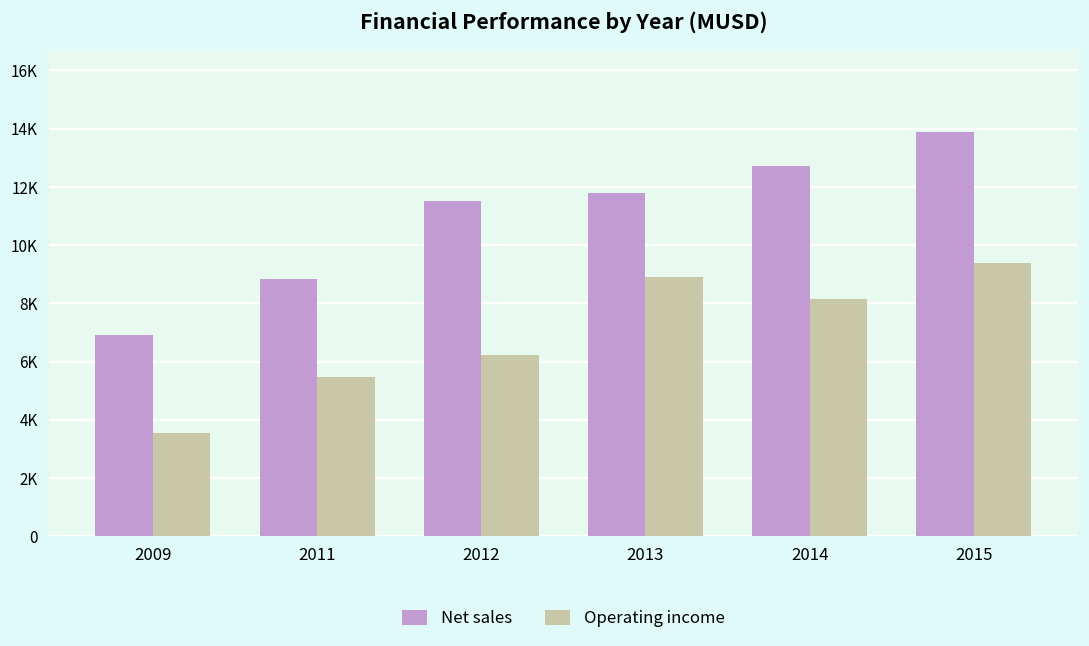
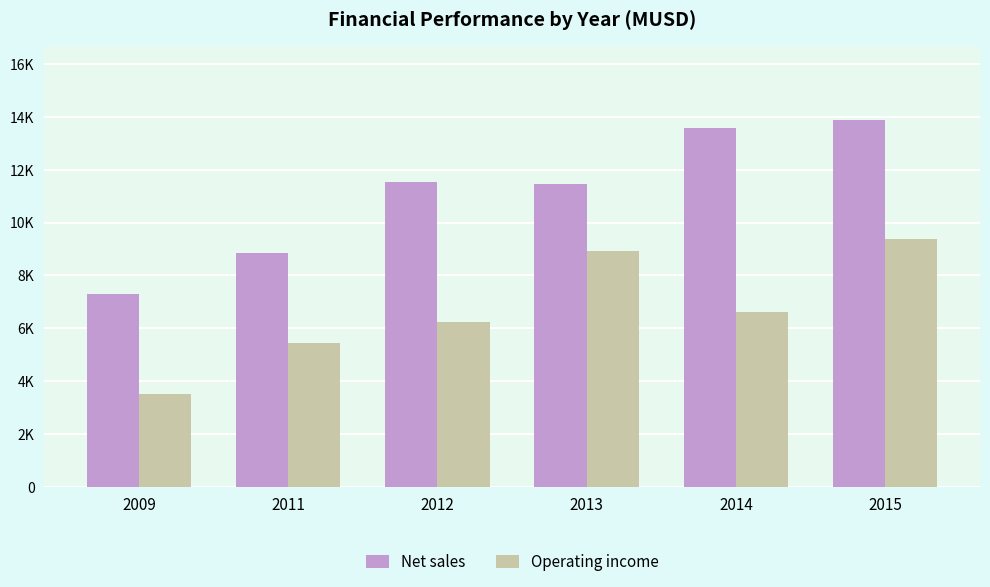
Net sales, 2009: 6900 -> 7300
Net sales, 2013: 11800 -> 11400
Net sales, 2014: 12700 -> 13600
Operating income, 2014: 8200 -> 6600
